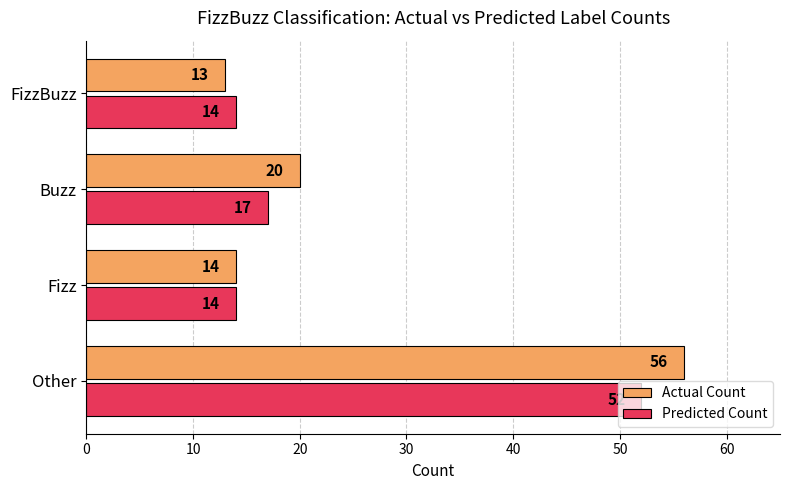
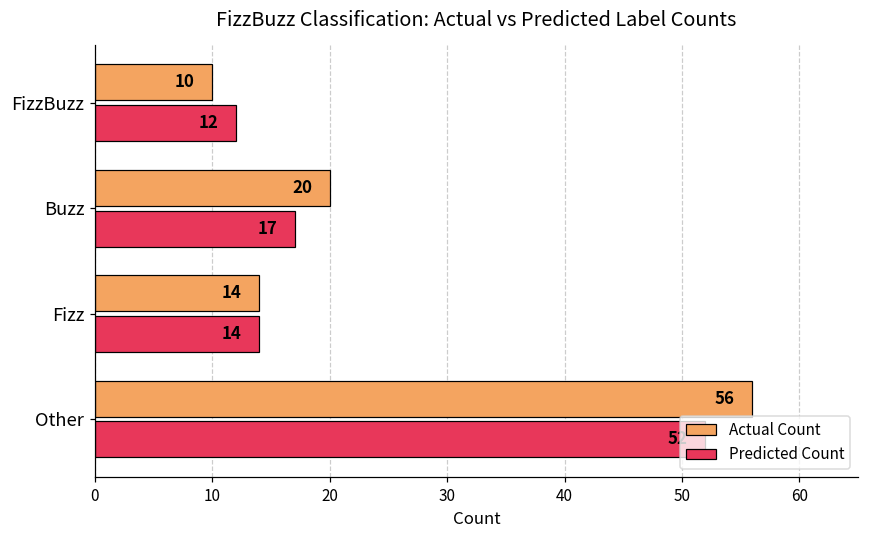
Actual Count, FizzBuzz: 13 -> 10
Predicted Count, FizzBuzz: 14 -> 12
